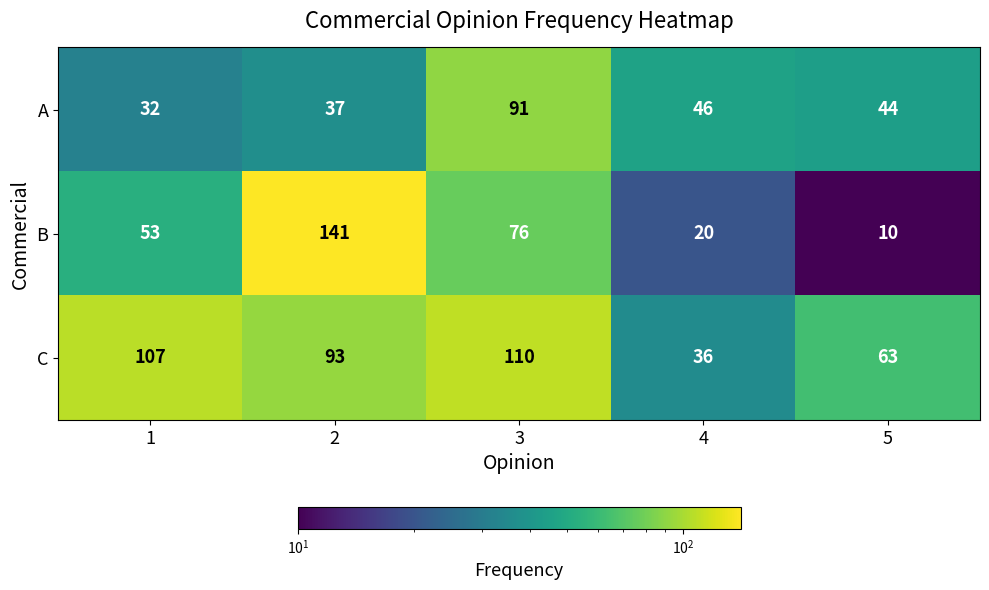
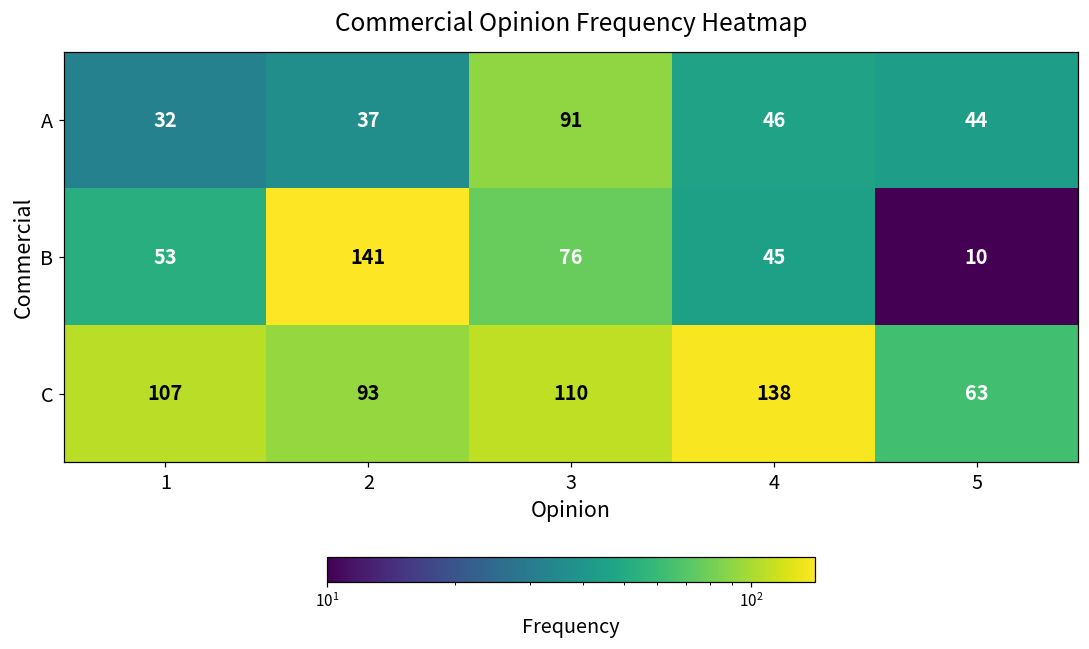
B, 4: 20 -> 45
C, 4: 36 -> 138
